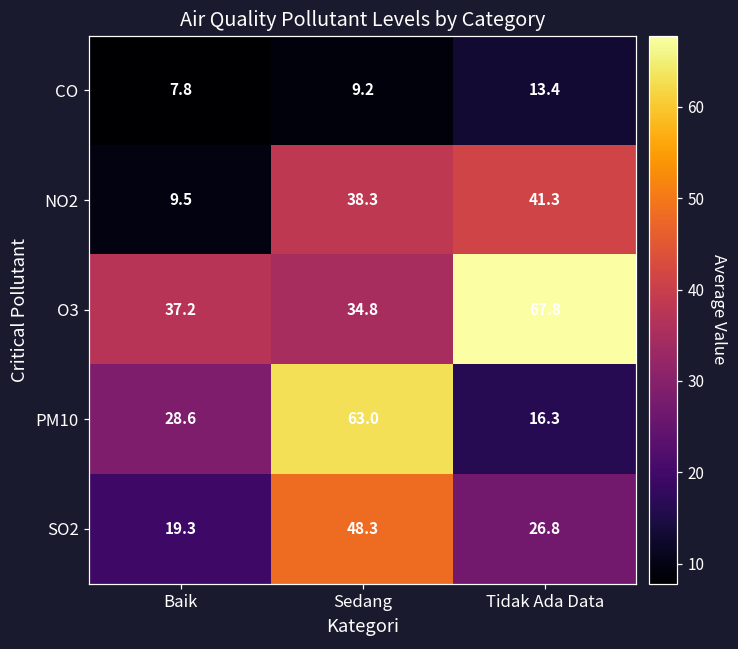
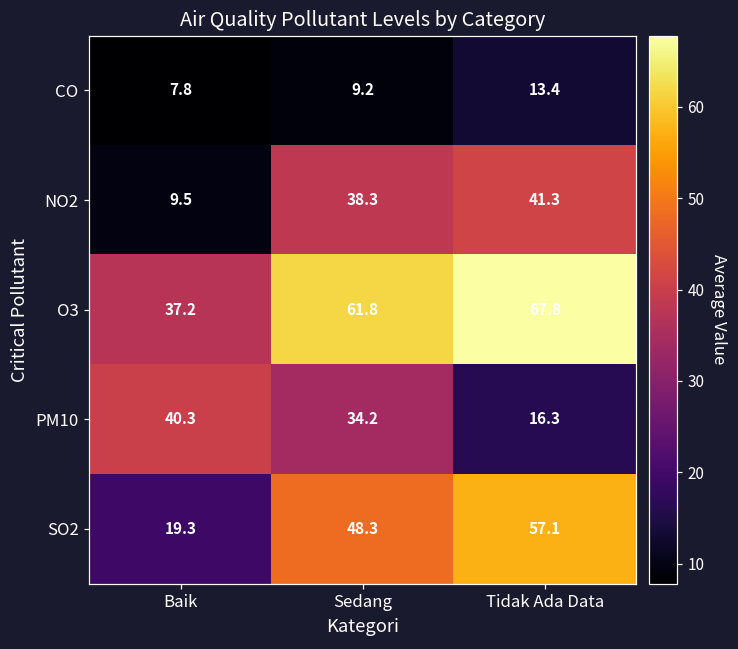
O3, Sedang: 34.8 -> 61.8
PM10, Baik: 28.6 -> 40.3
PM10, Sedang: 63.0 -> 34.2
SO2, Tidak Ada Data: 26.8 -> 57.1
